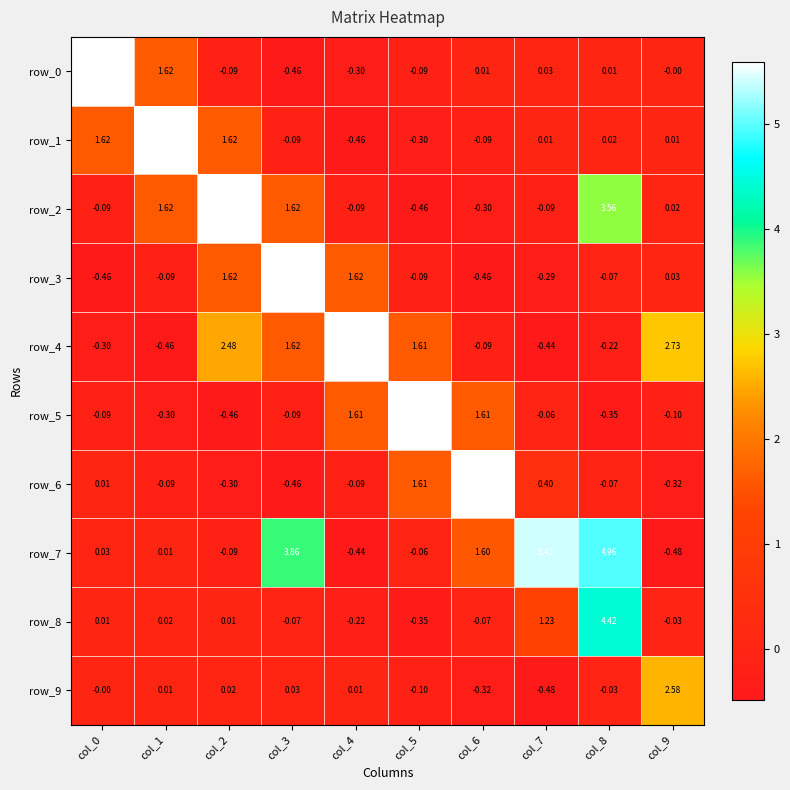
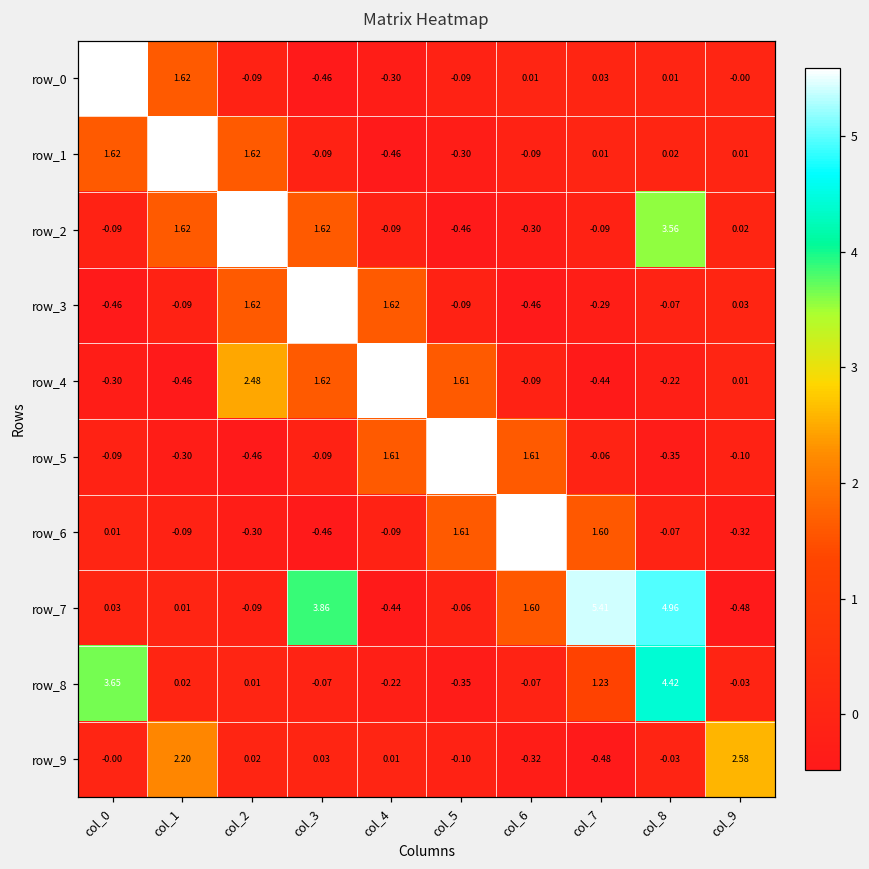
row_4, col_9: 2.73 -> 0.01
row_6, col_7: 0.40 -> 1.60
row_8, col_0: 0.01 -> 3.65
row_9, col_1: 0.01 -> 2.20
